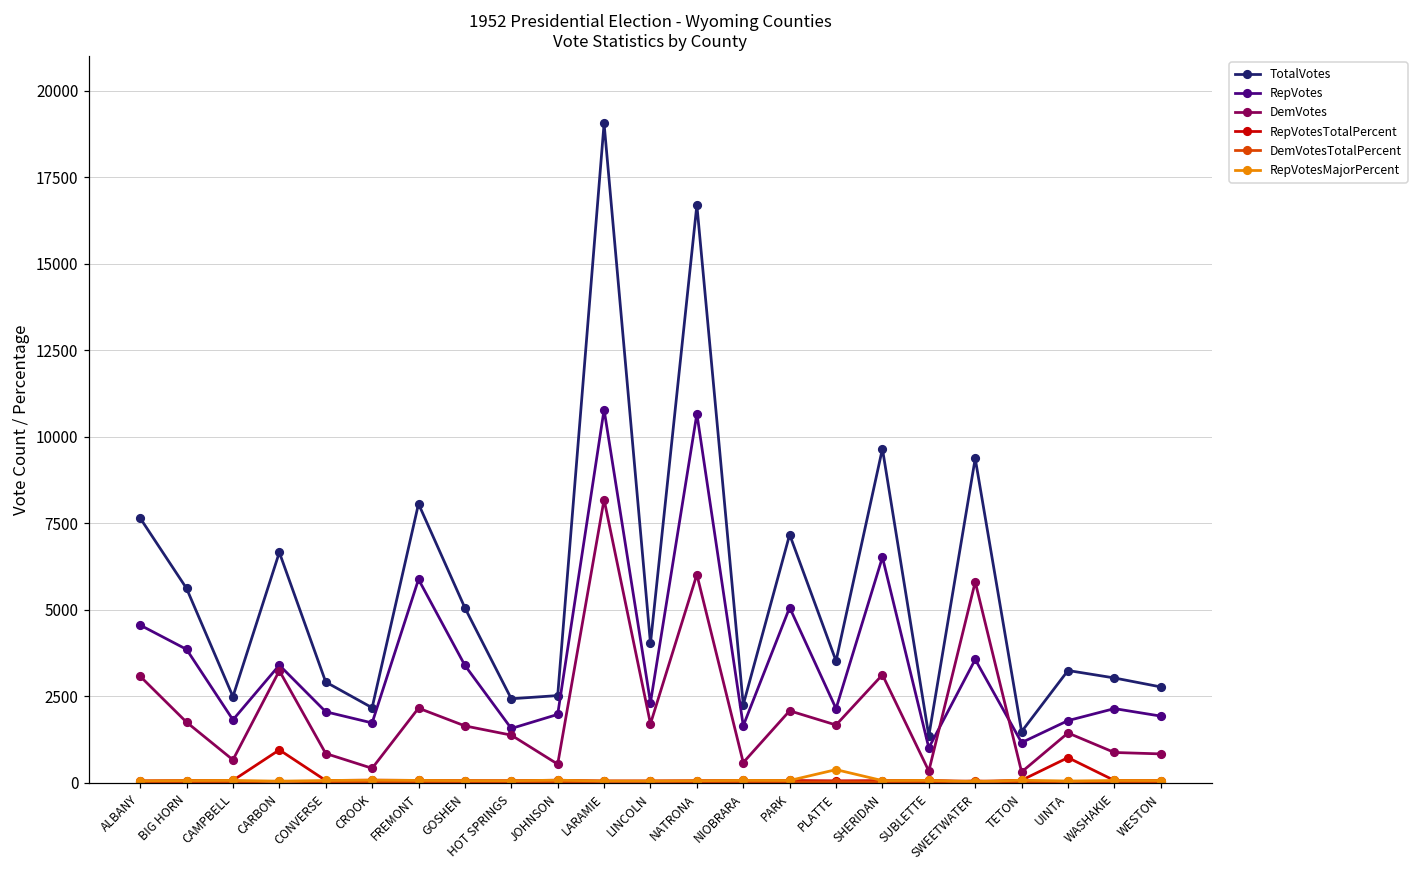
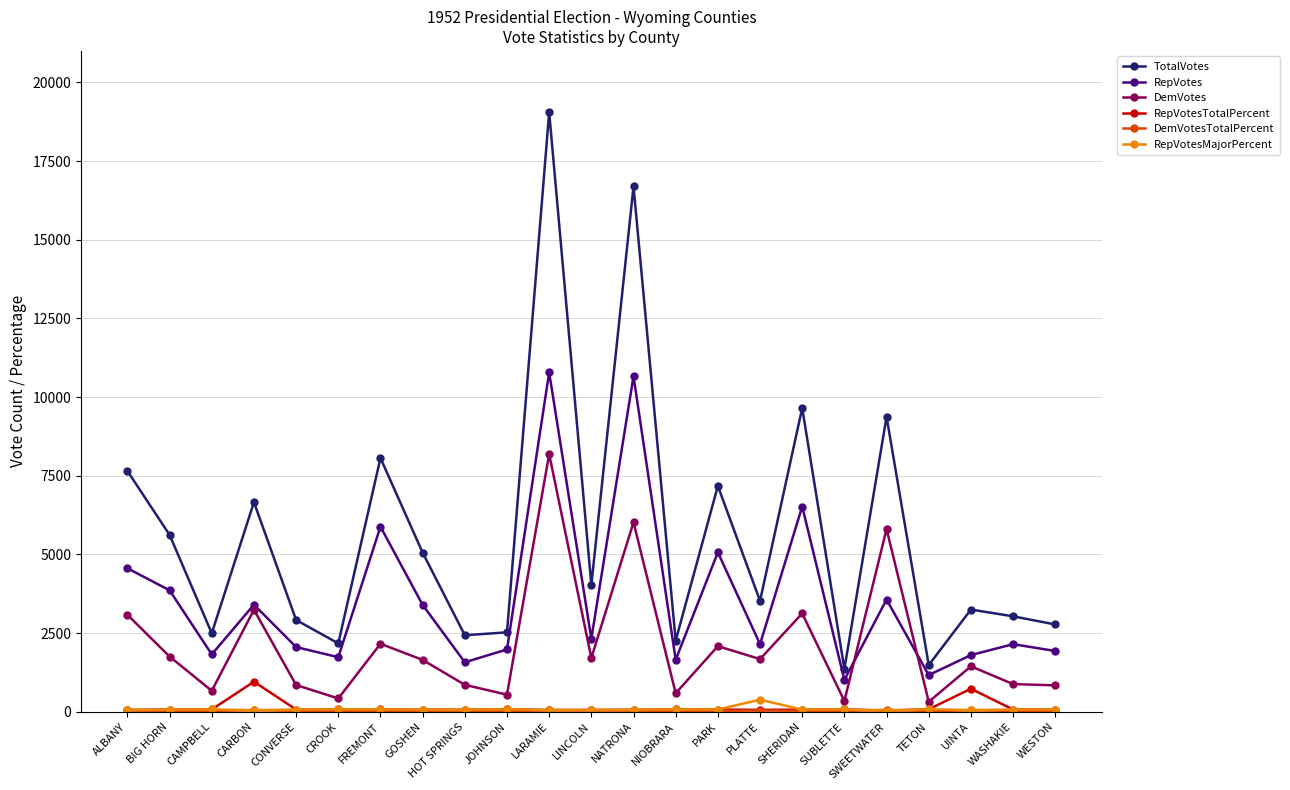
DemVotes, HOT SPRINGS: 1400 -> 900
